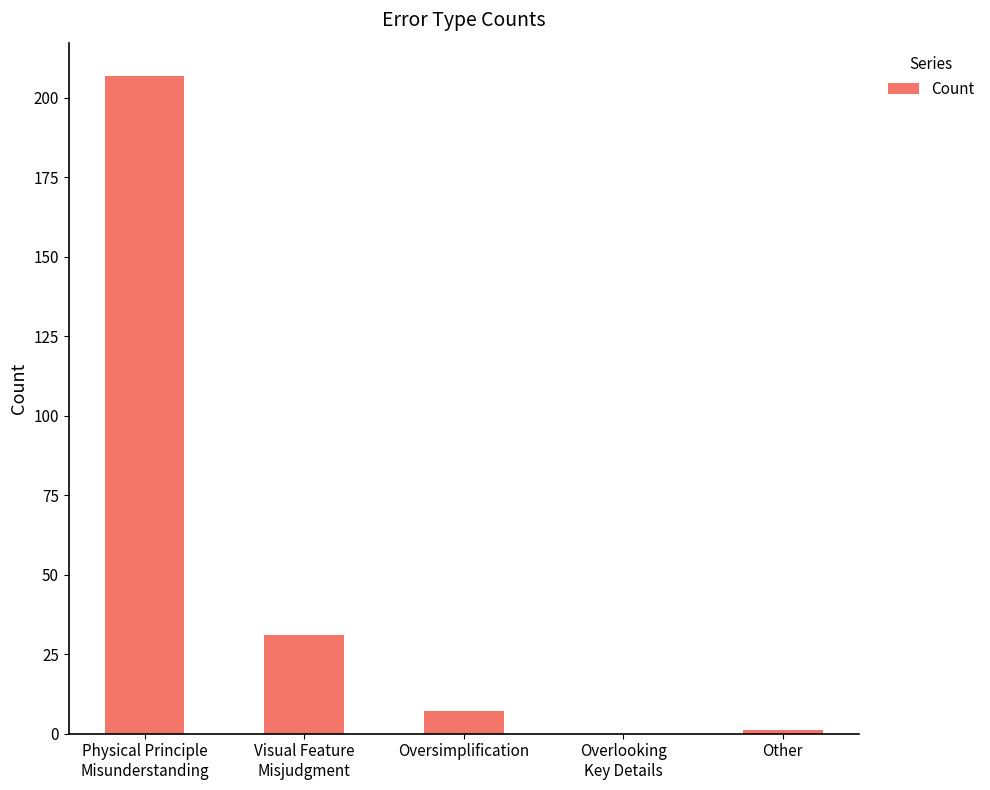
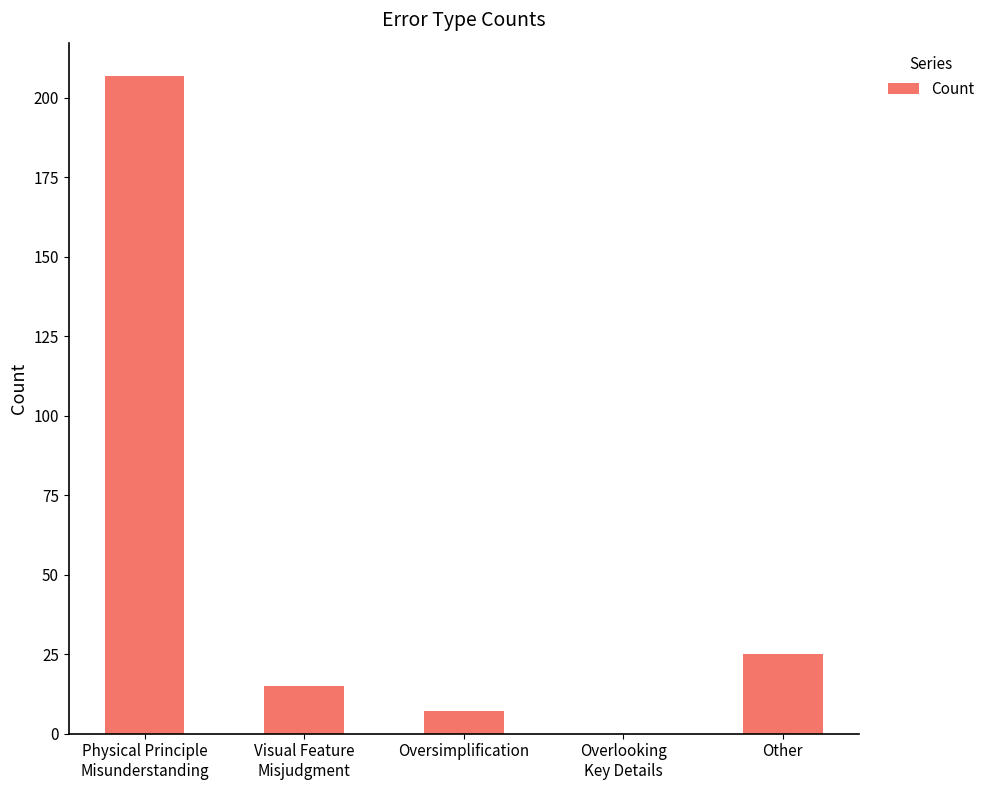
Visual Feature Misjudgment: 31 -> 15
Other: 1 -> 25
